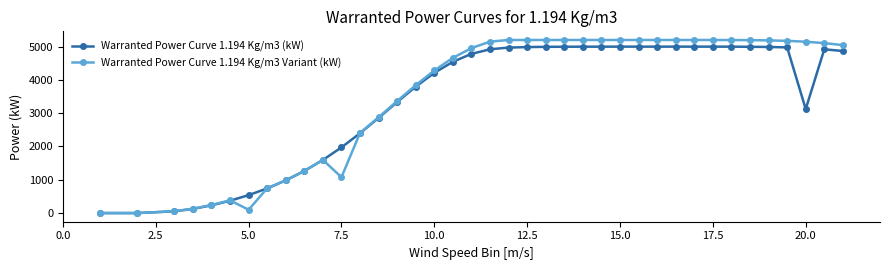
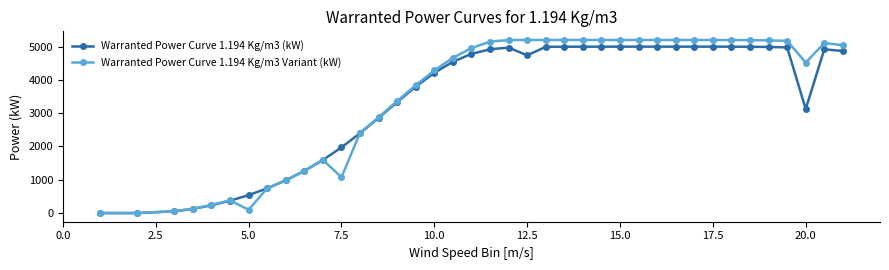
Warranted Power Curve 1.194 Kg/m3 (kW), 12.5: 5000 -> 4700
Warranted Power Curve 1.194 Kg/m3 Variant (kW), 20.0: 5100 -> 4500
